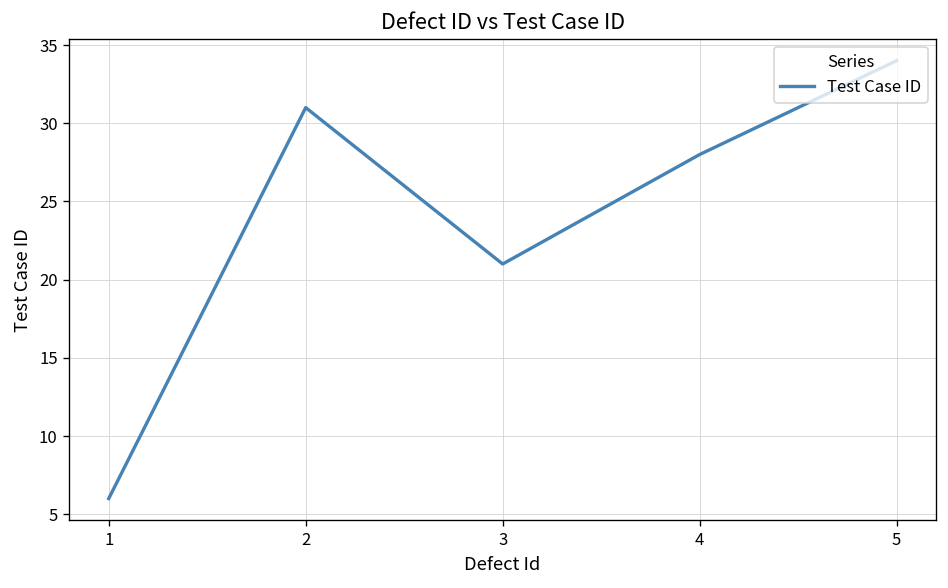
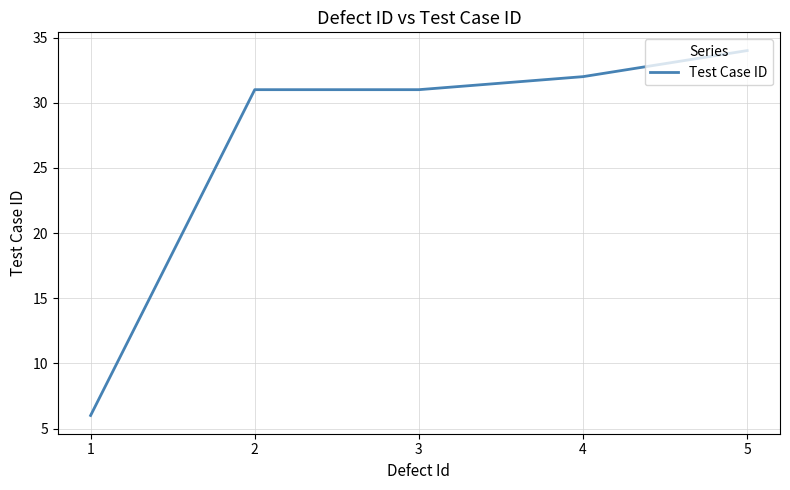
3: 21 -> 31
4: 28 -> 32
